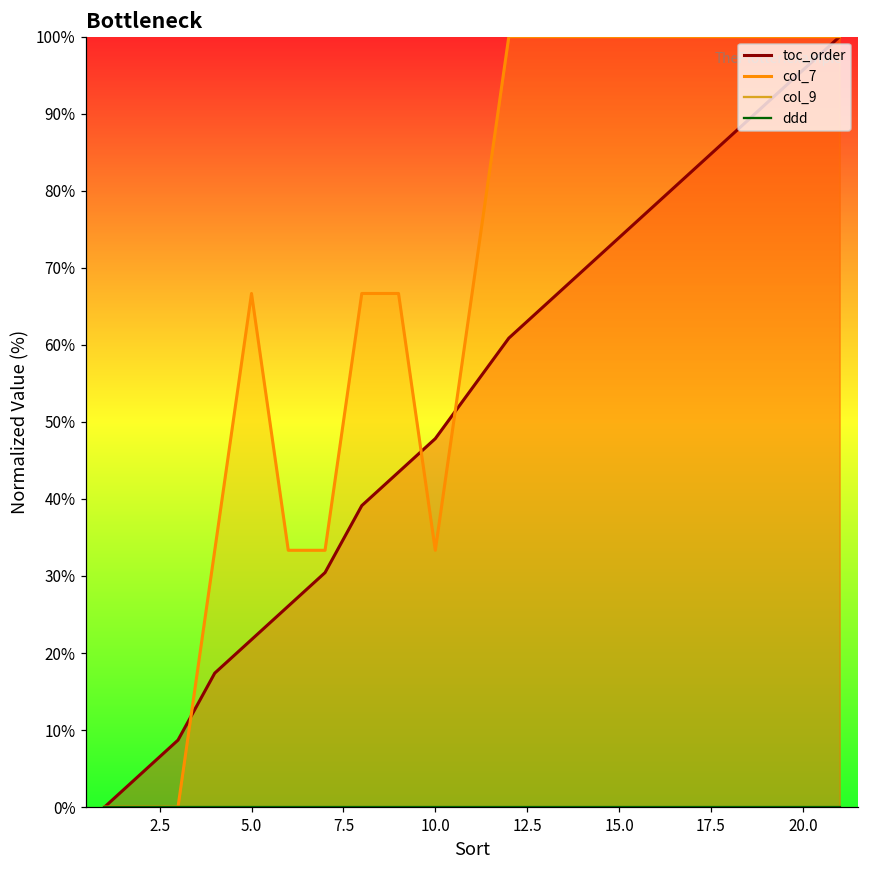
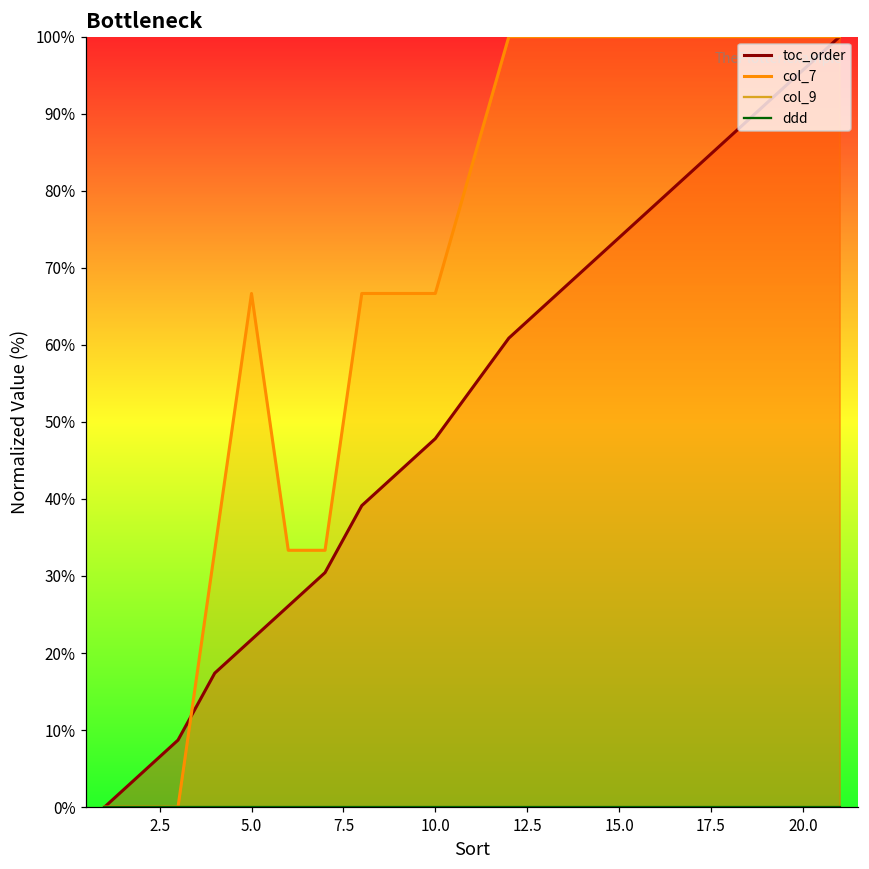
col_7, 10.0: 33% -> 67%
